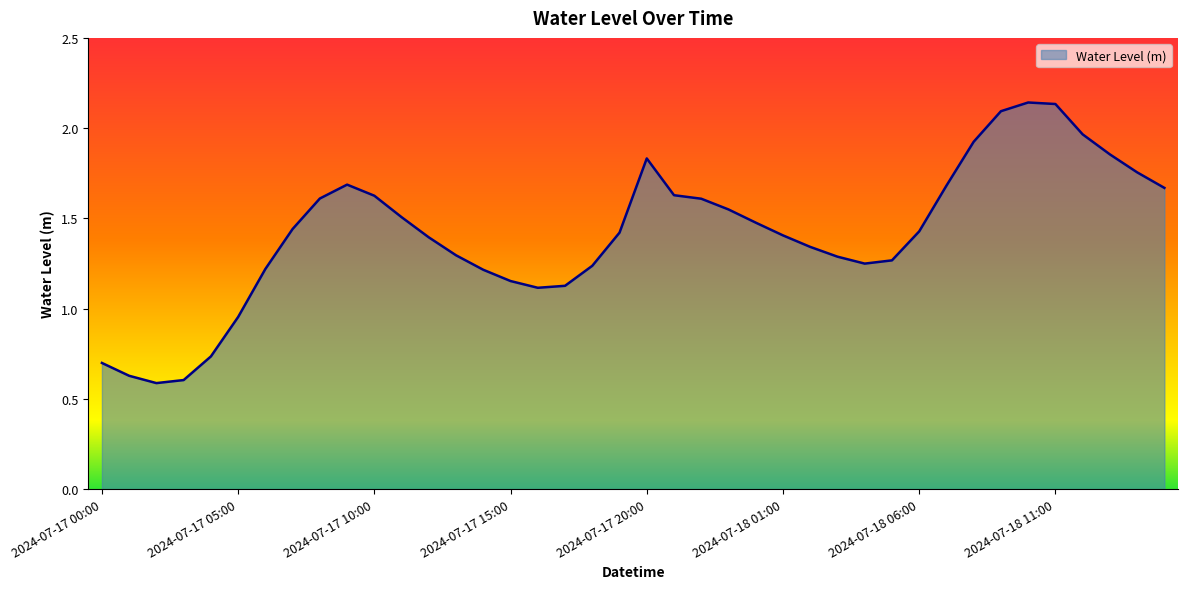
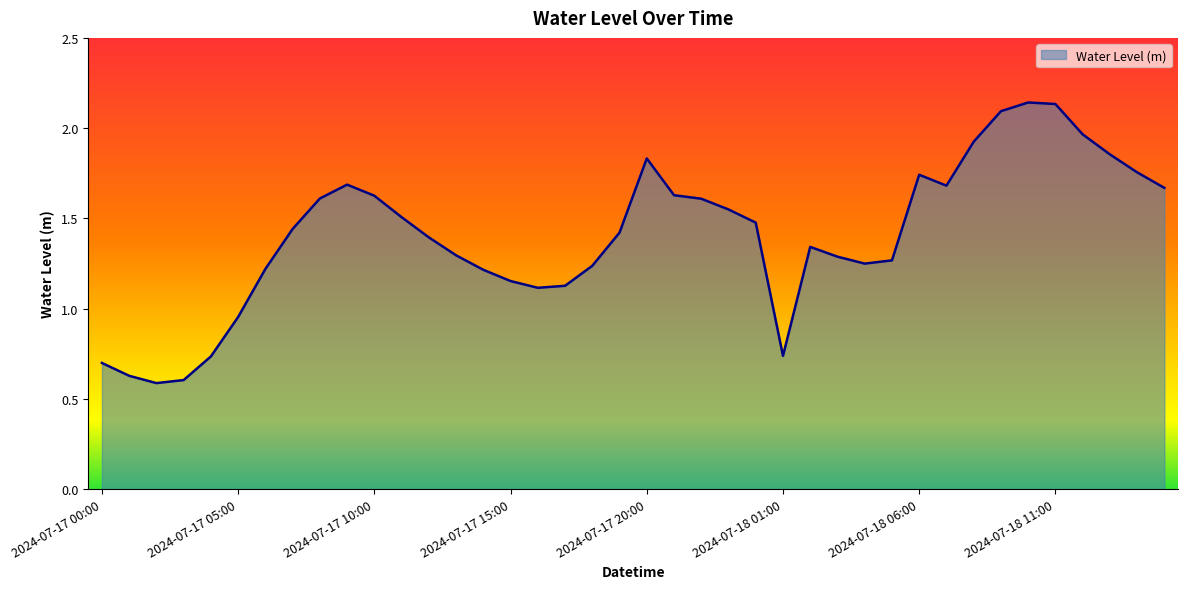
2024-07-18 01:00: 1.41 -> 0.74
2024-07-18 06:00: 1.43 -> 1.74
